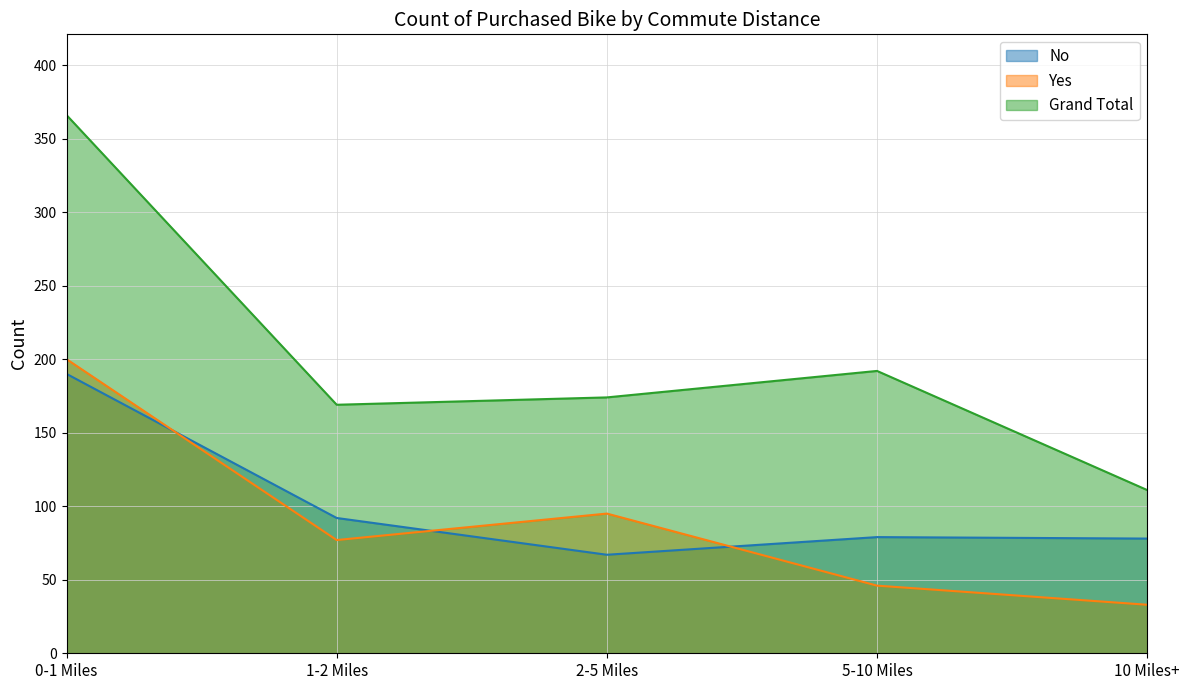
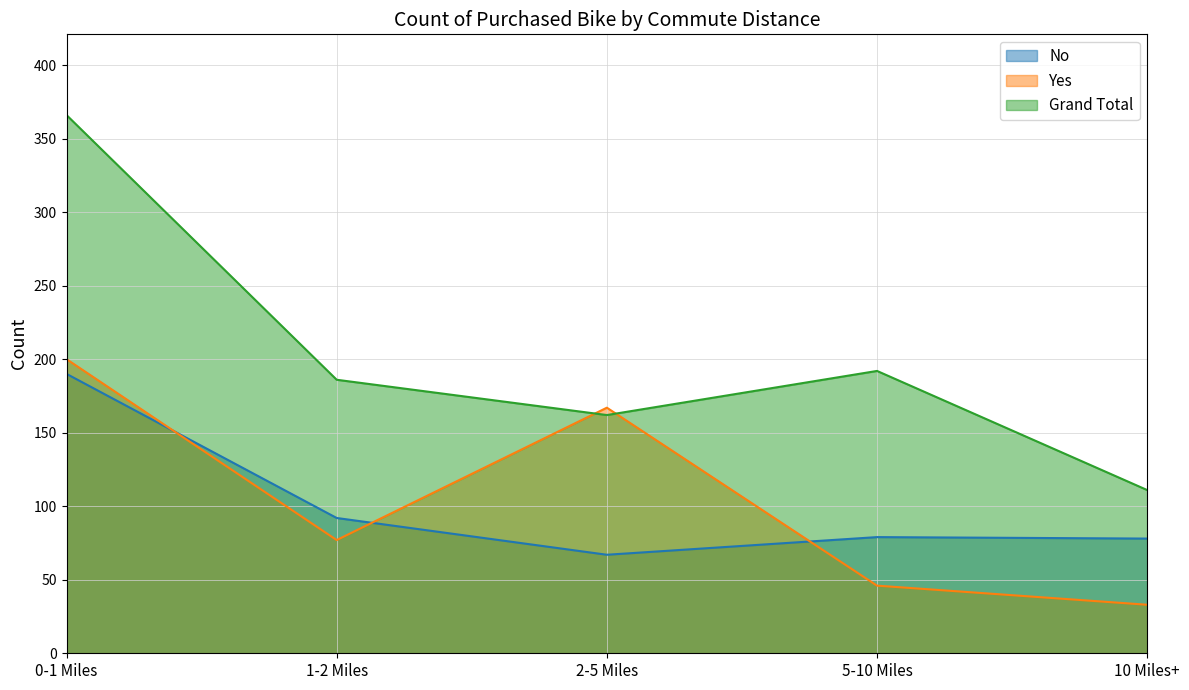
Grand Total, 1-2 Miles: 169 -> 186
Yes, 2-5 Miles: 95 -> 167
Grand Total, 2-5 Miles: 174 -> 162
